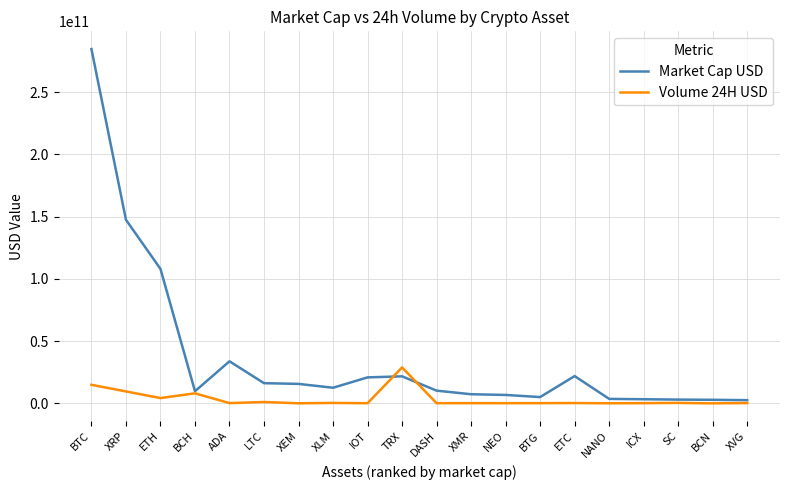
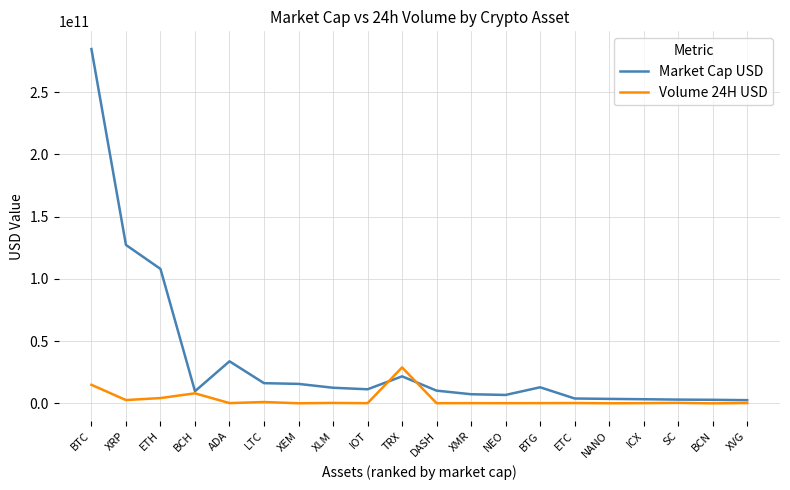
Market Cap USD, XRP: 147000000000 -> 127000000000
Volume 24H USD, XRP: 10000000000 -> 3000000000
Market Cap USD, IOT: 21000000000 -> 11000000000
Market Cap USD, BTG: 5000000000 -> 13000000000
Market Cap USD, ETC: 22000000000 -> 4000000000
